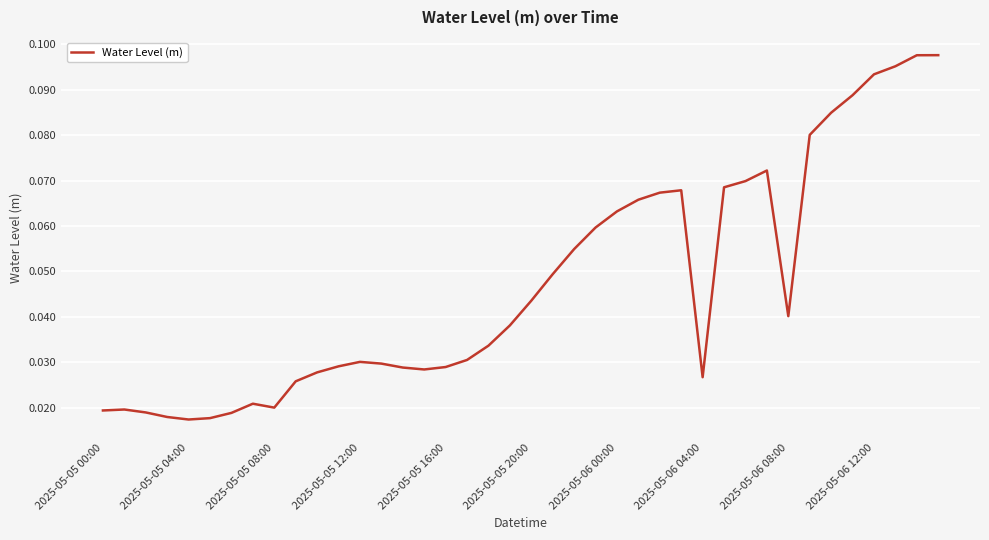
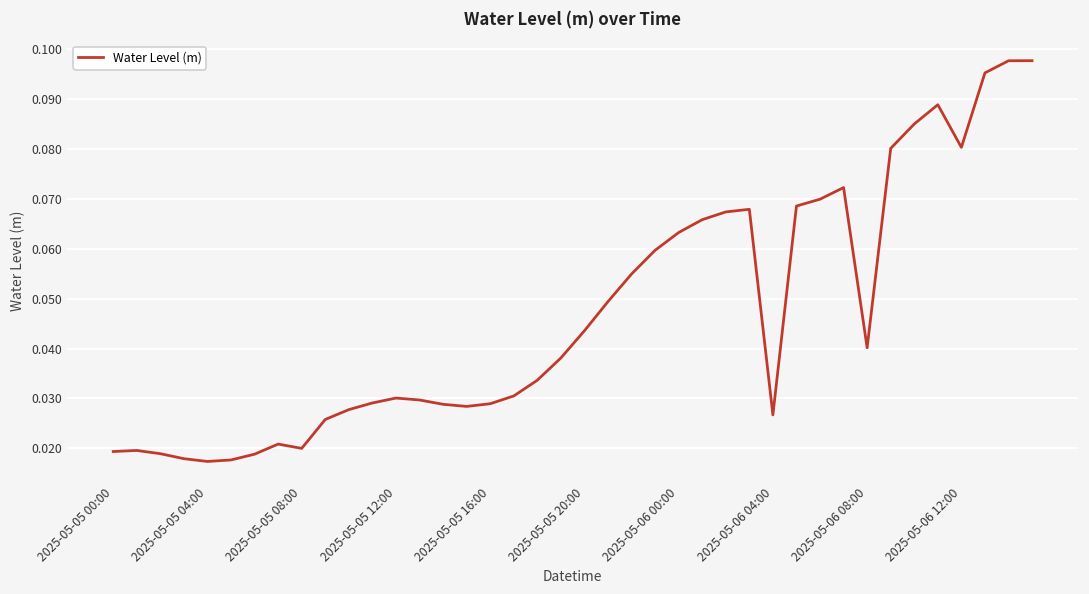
2025-05-06 12:00: 0.093 -> 0.080
